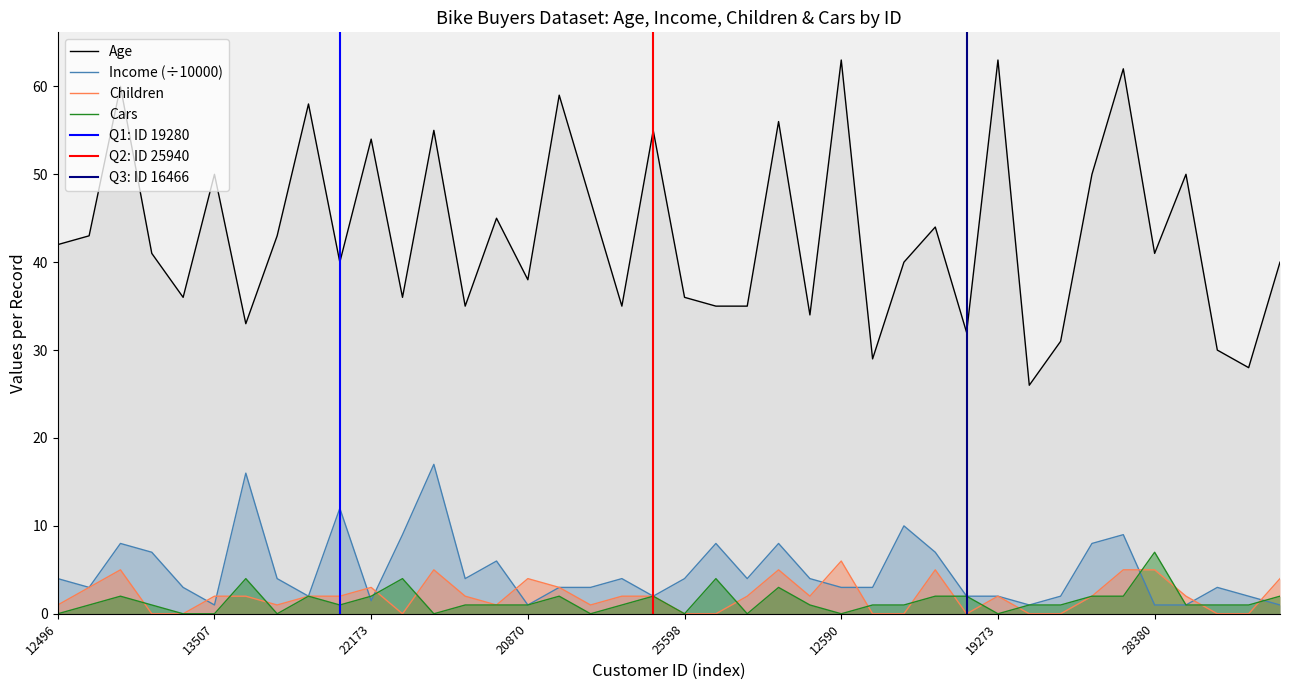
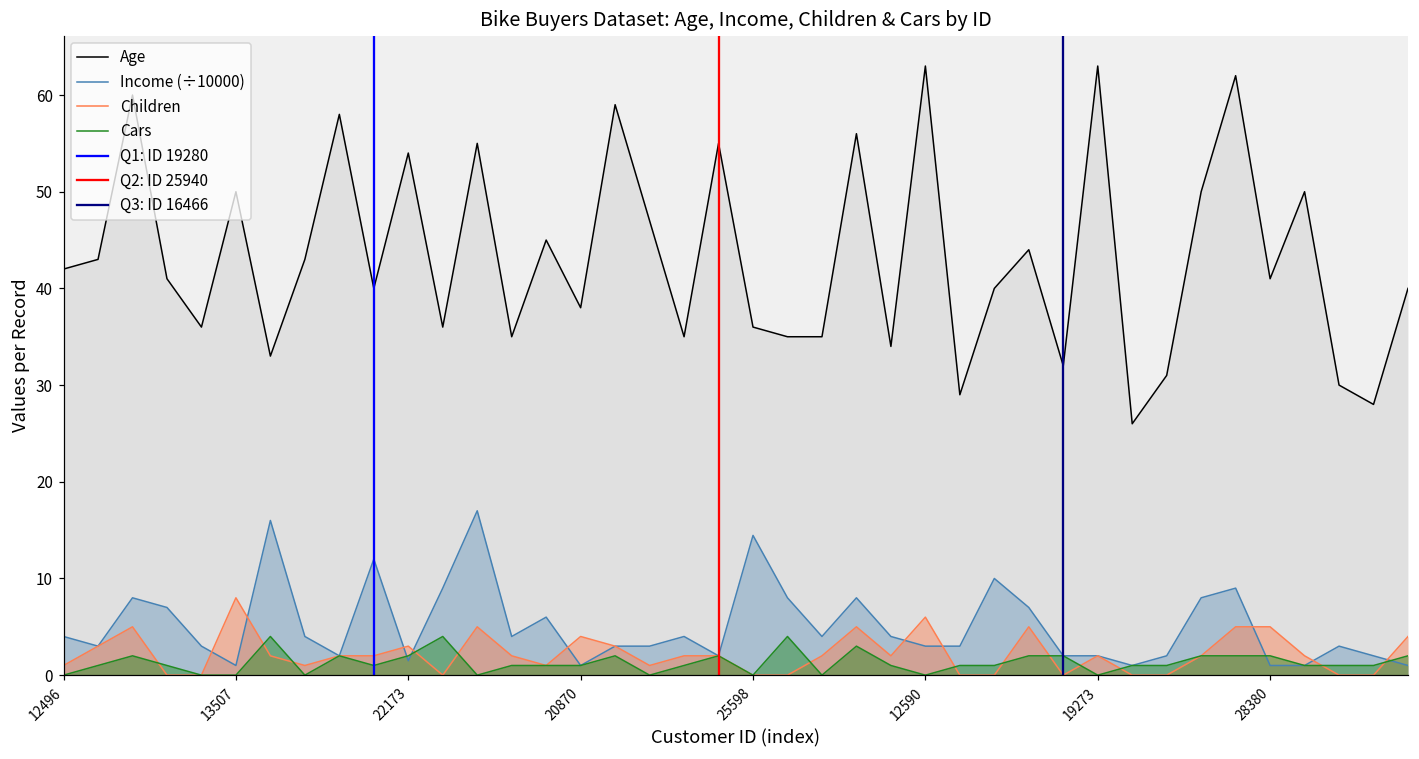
Children, 13507: 2 -> 8
Income (÷10000), 25598: 4 -> 14
Cars, 28380: 7 -> 2
